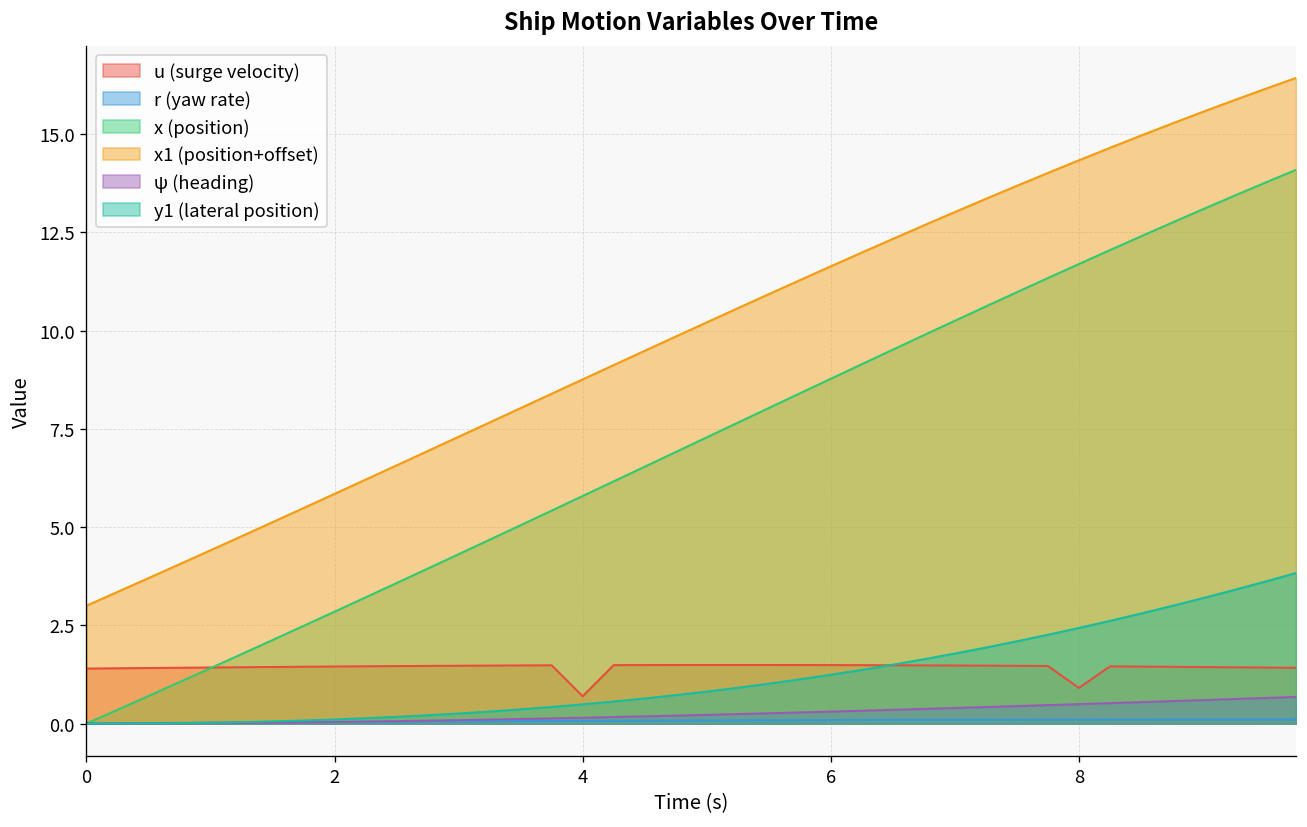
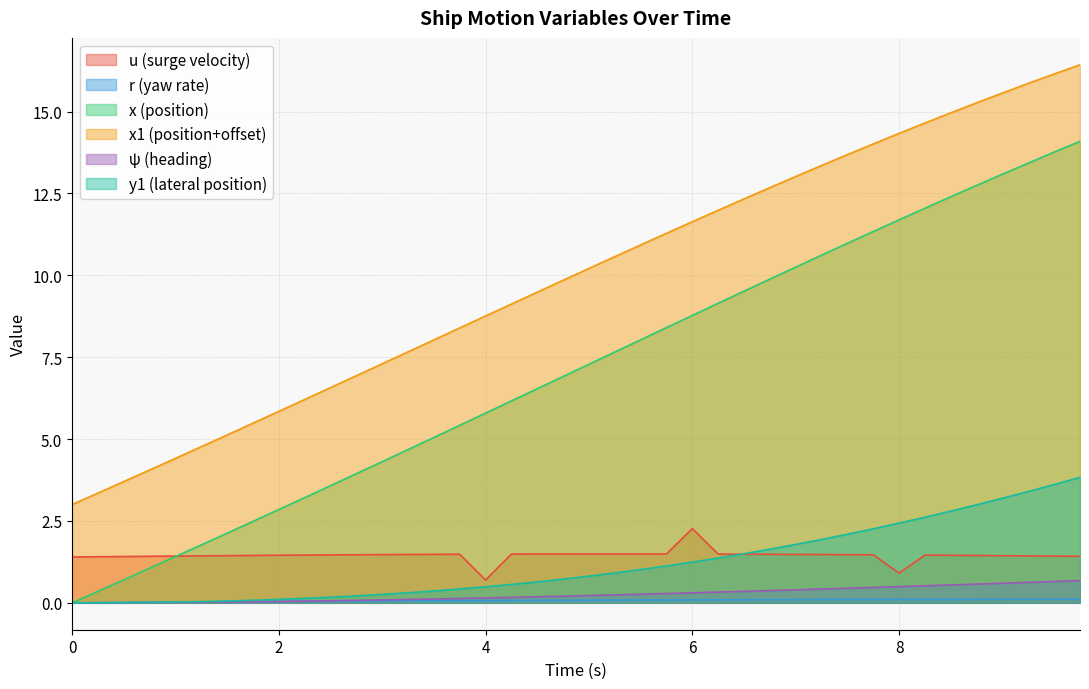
u (surge velocity), 6: 1.5 -> 2.3
